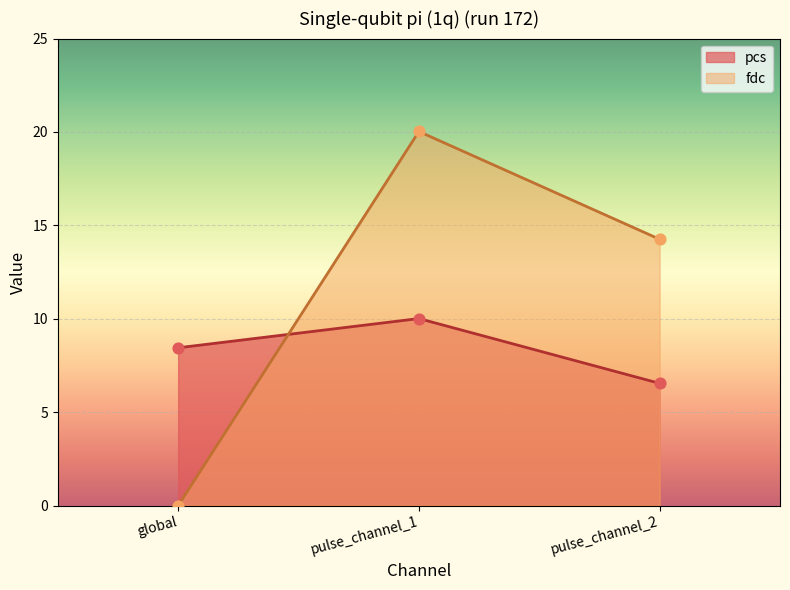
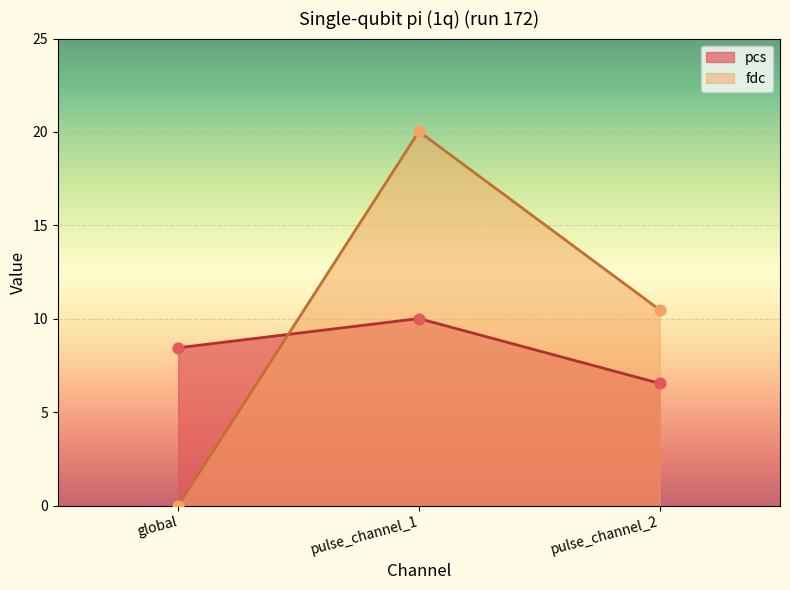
fdc, pulse_channel_2: 14.3 -> 10.5
